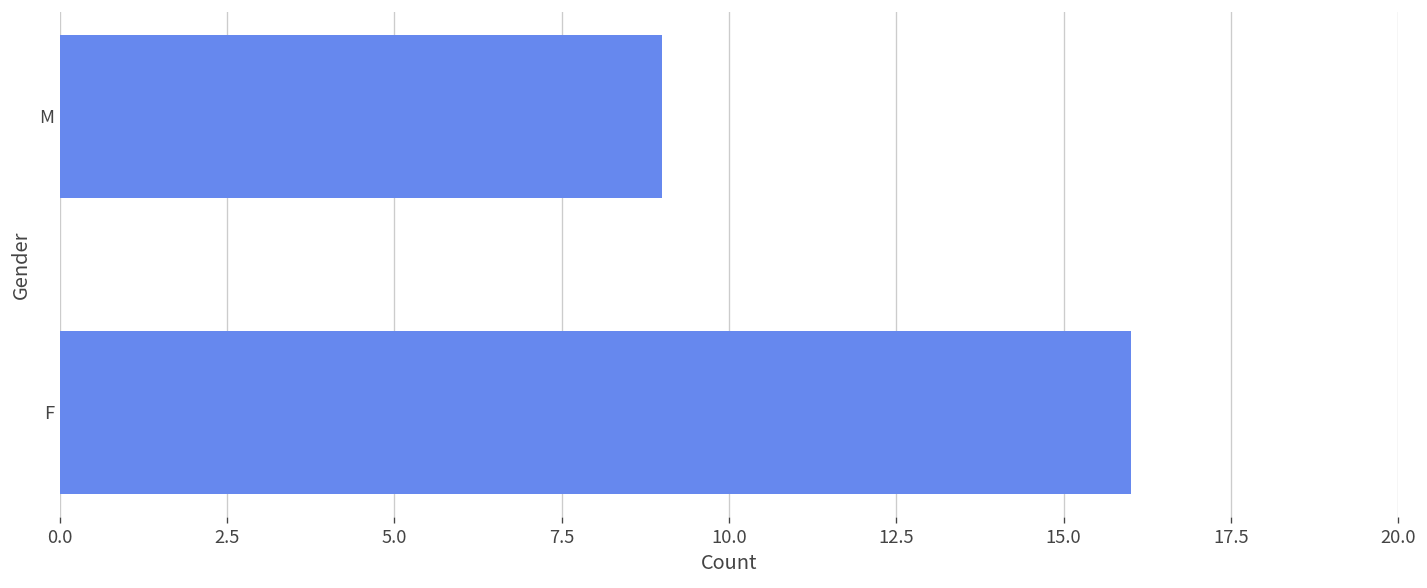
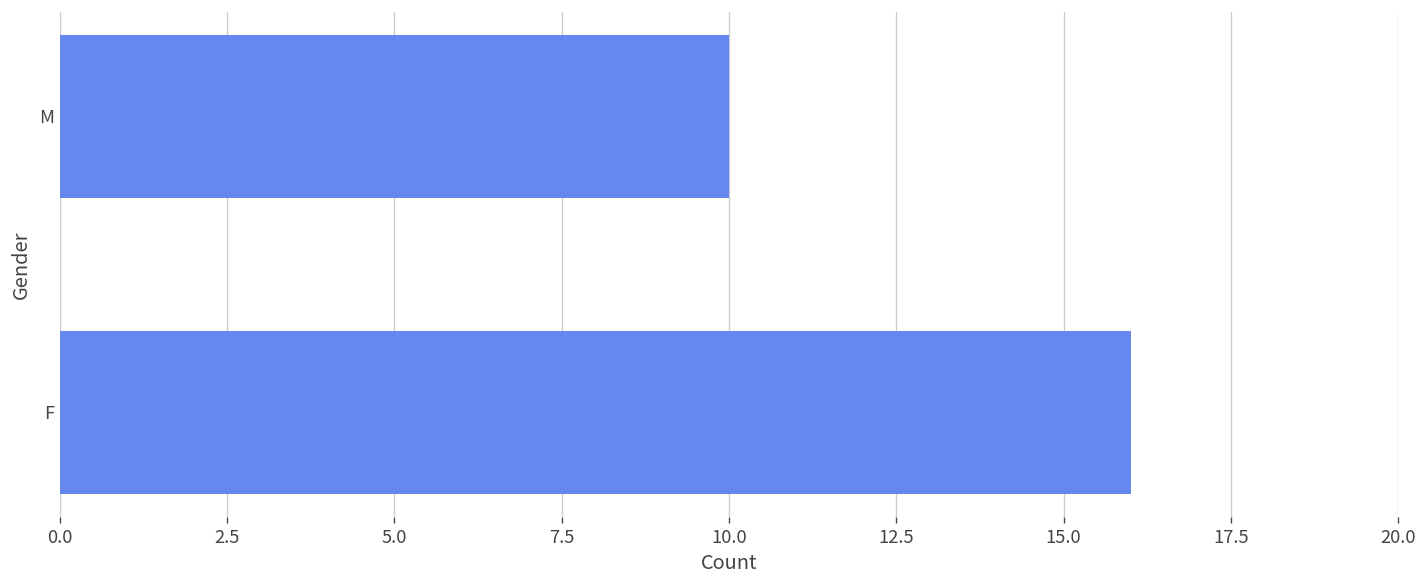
M: 9 -> 10
